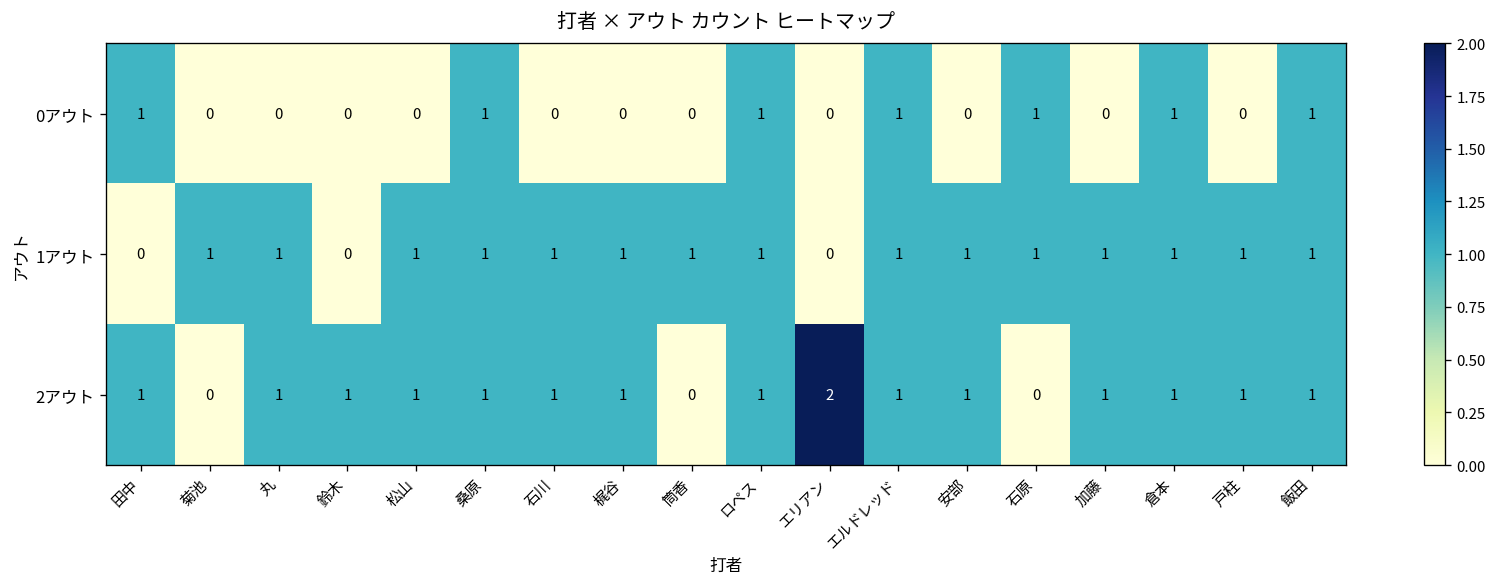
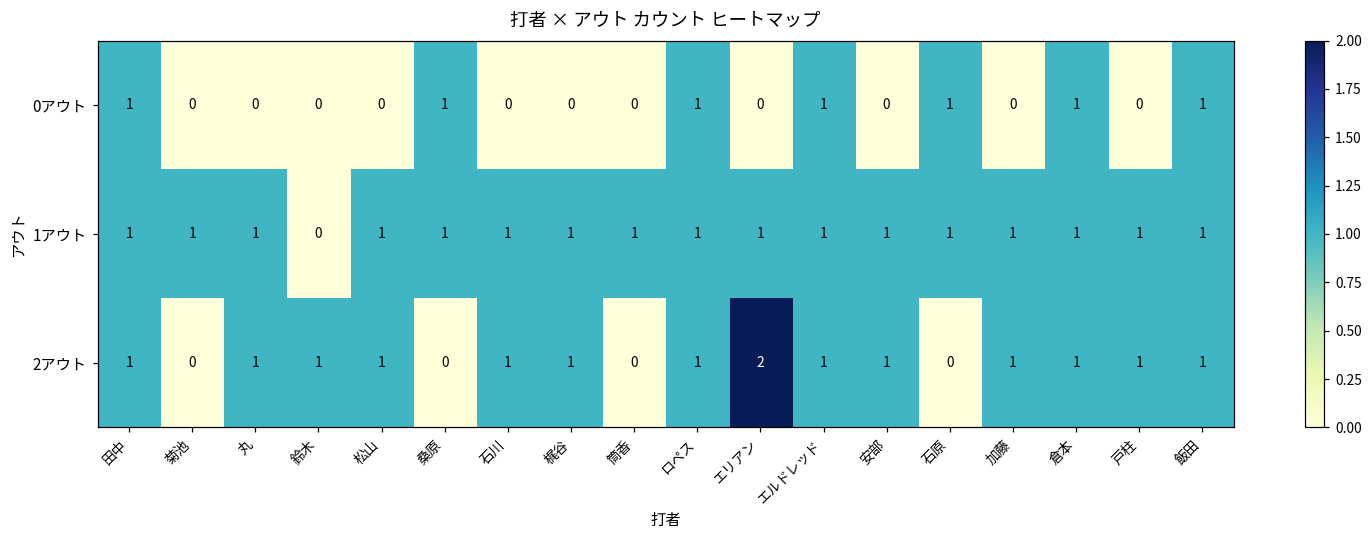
1アウト, 田中: 0 -> 1
1アウト, エリアン: 0 -> 1
2アウト, 桑原: 1 -> 0
